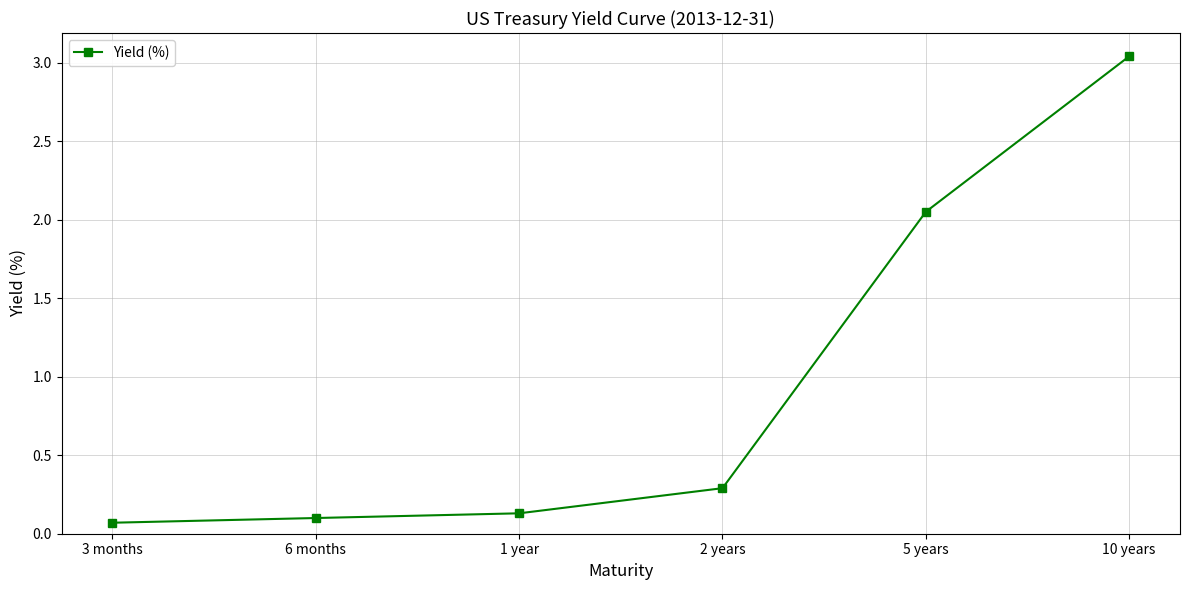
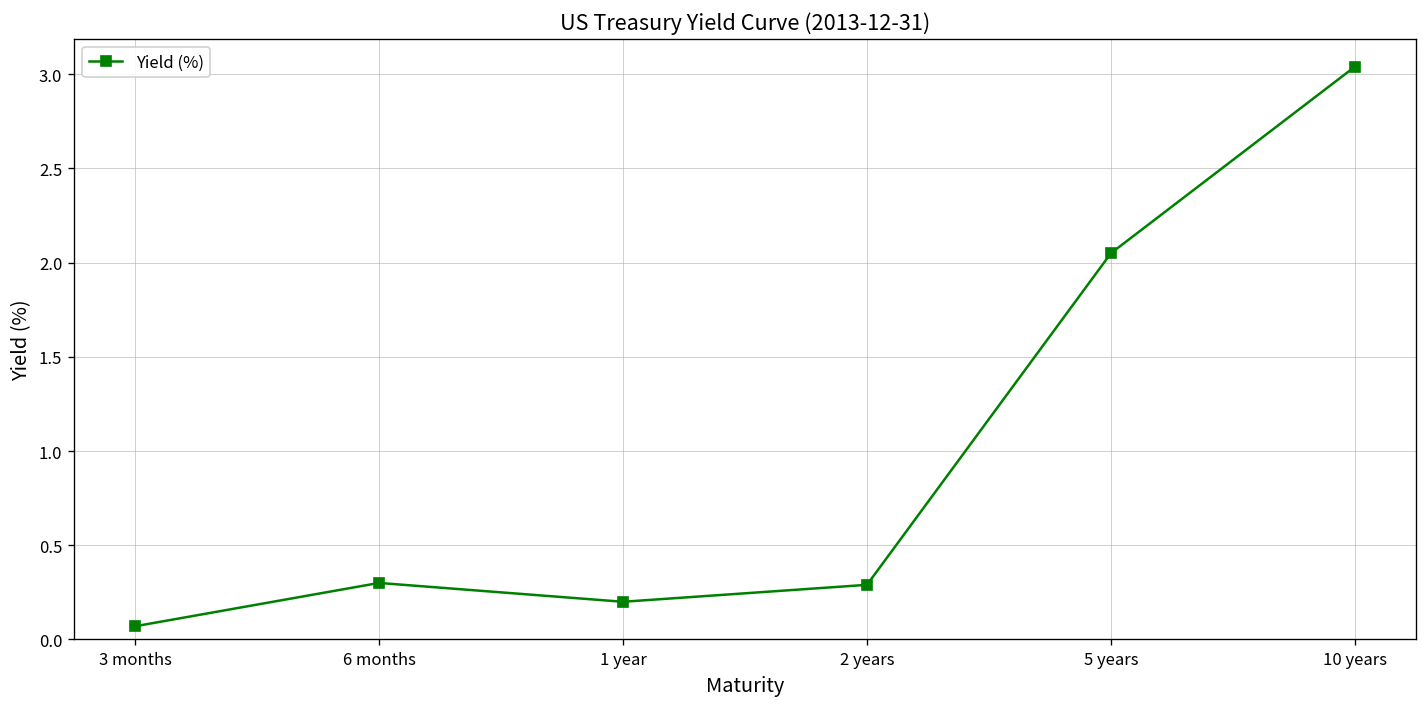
6 months: 0.1 -> 0.3
1 year: 0.13 -> 0.20
